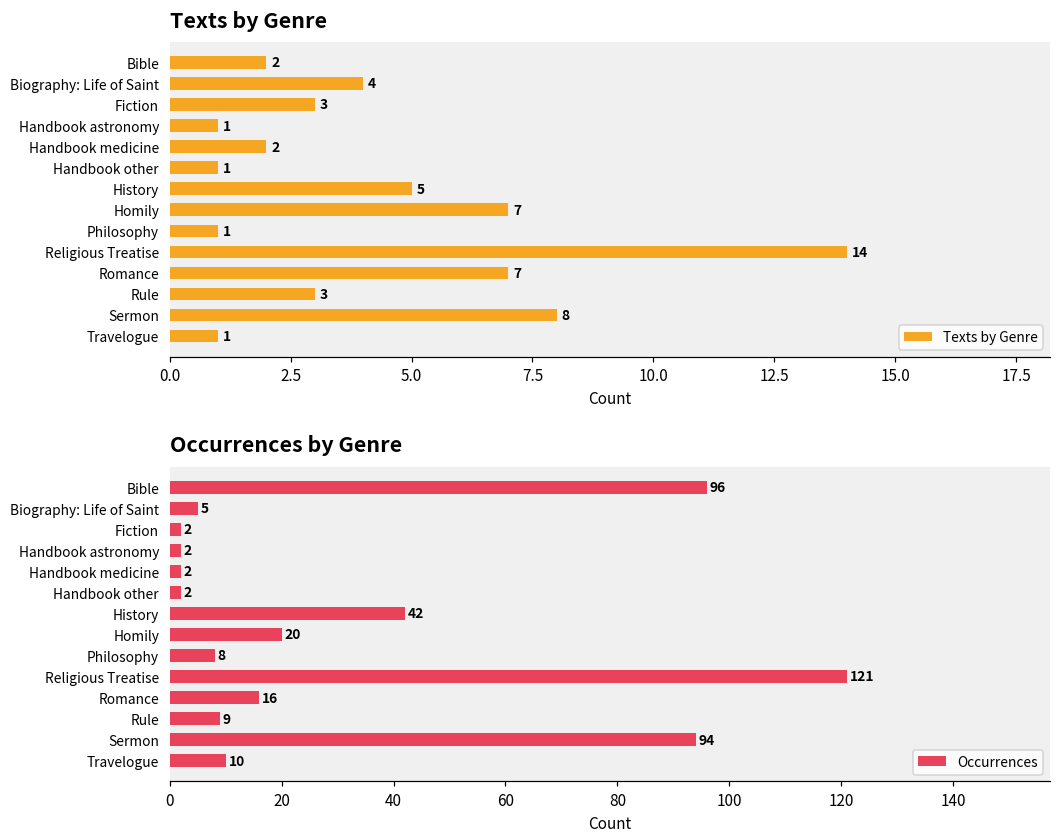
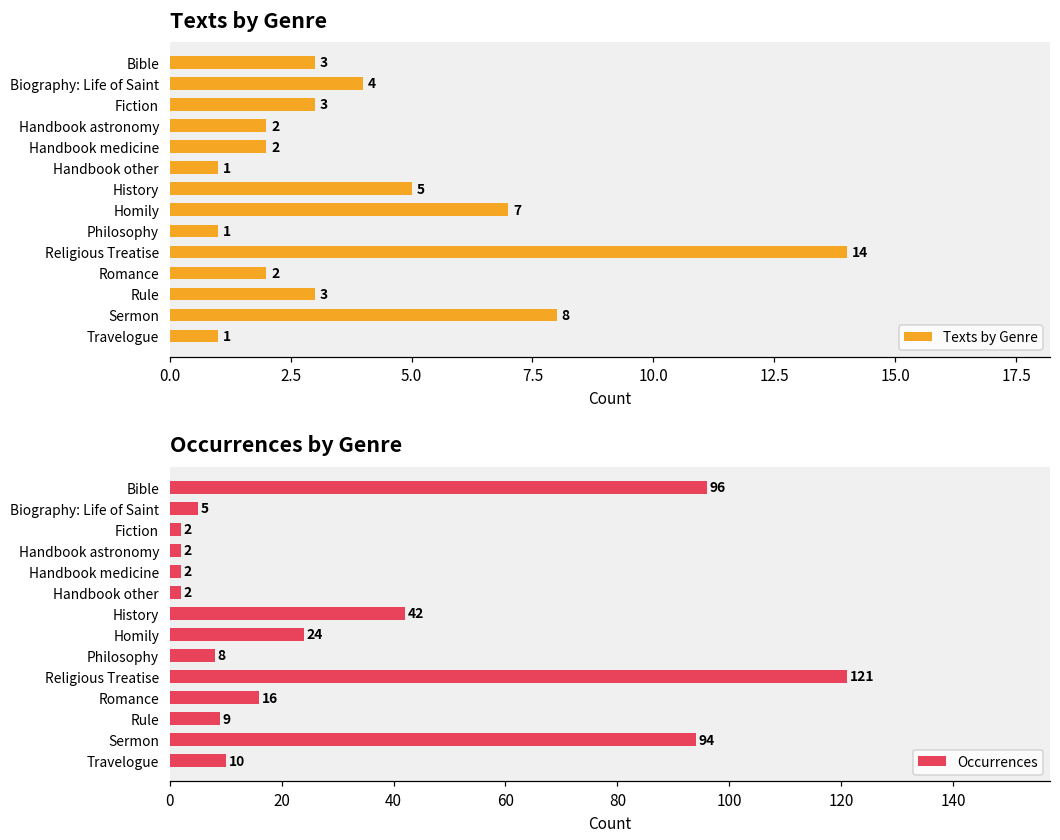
Texts by Genre, Bible: 2 -> 3
Texts by Genre, Handbook astronomy: 1 -> 2
Texts by Genre, Romance: 7 -> 2
Occurrences by Genre, Homily: 20 -> 24
